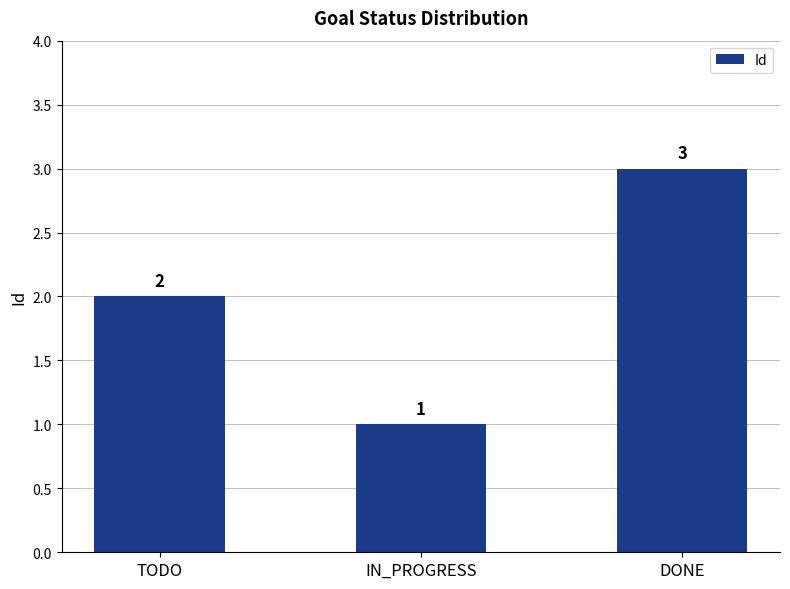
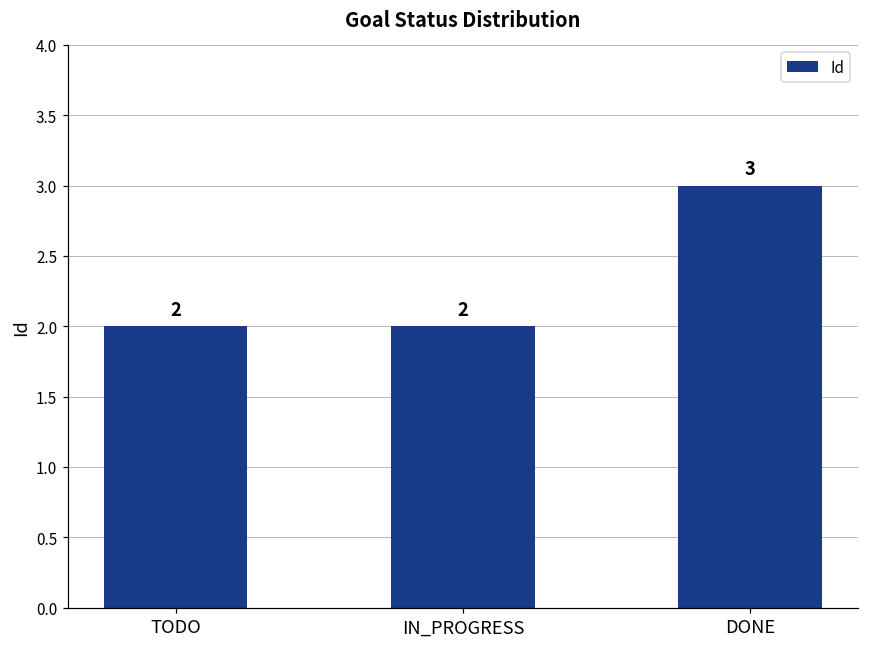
IN_PROGRESS: 1 -> 2
